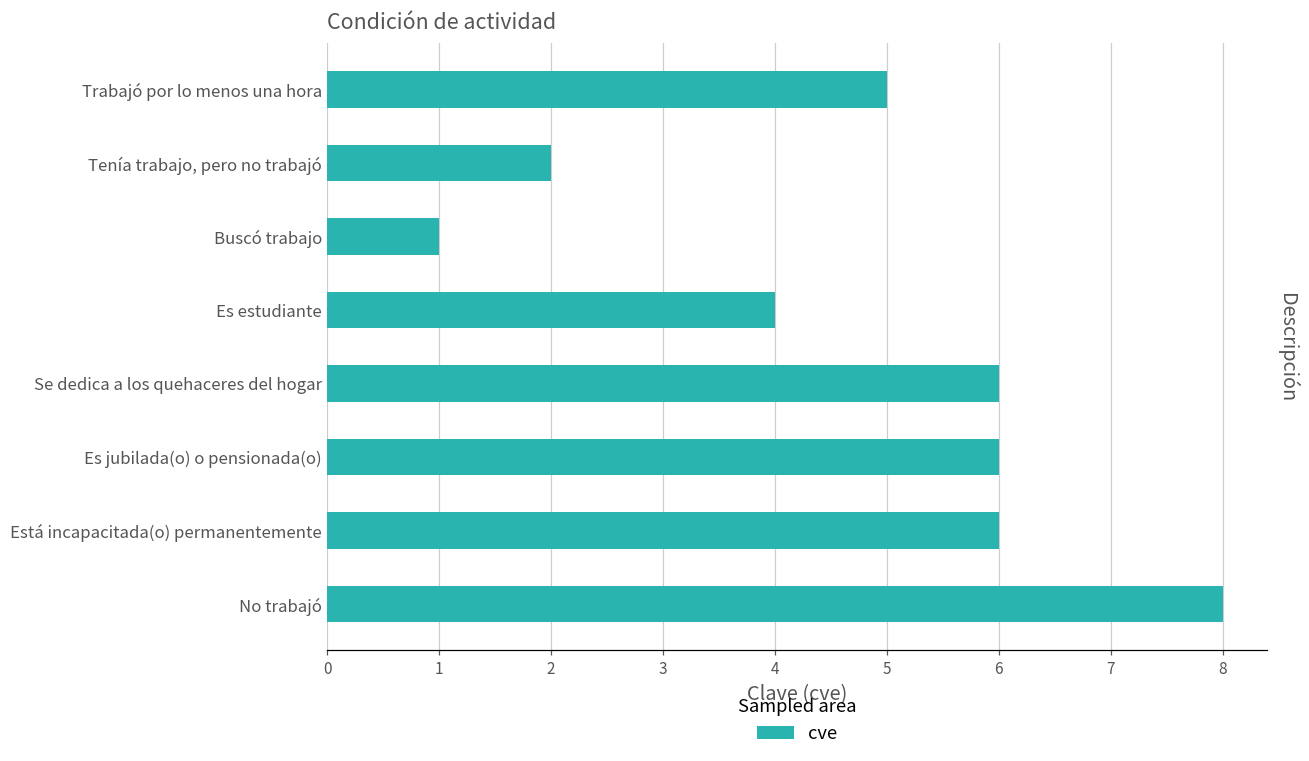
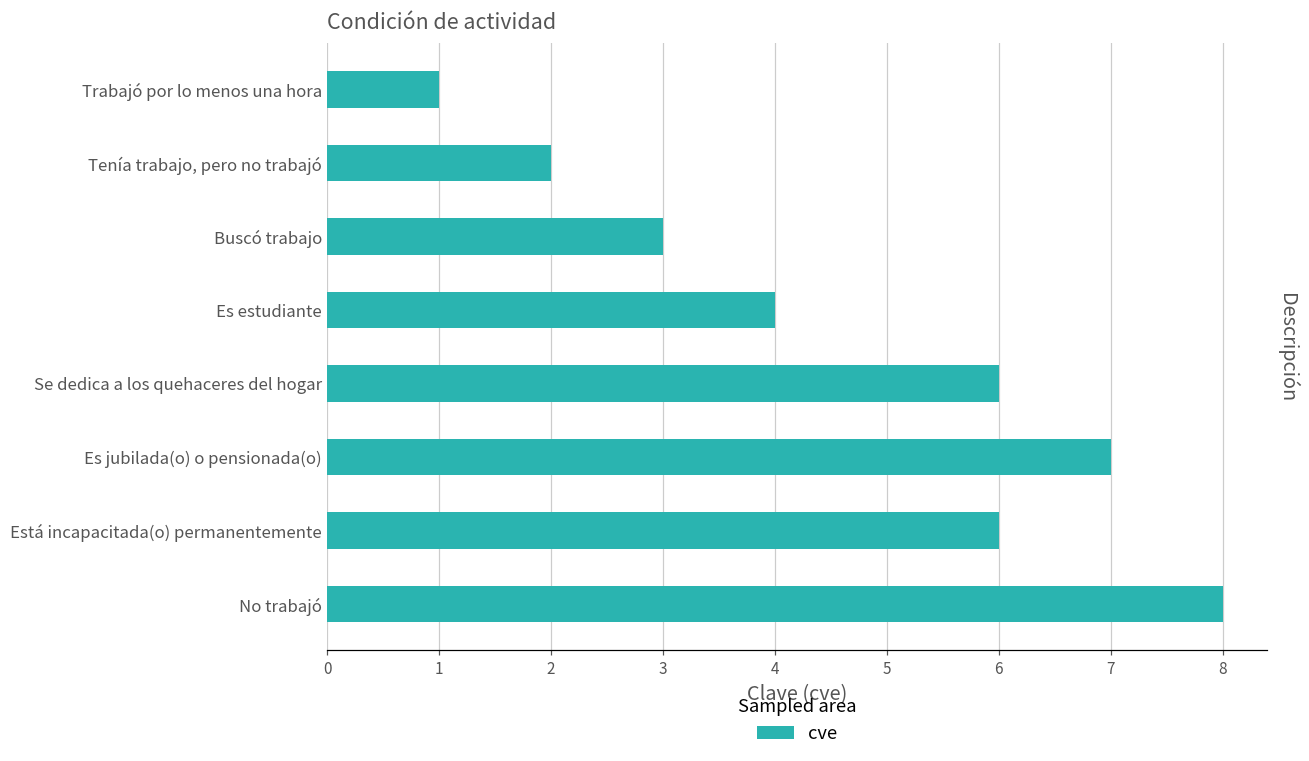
Trabajó por lo menos una hora: 5 -> 1
Buscó trabajo: 1 -> 3
Es jubilada(o) o pensionada(o): 6 -> 7
